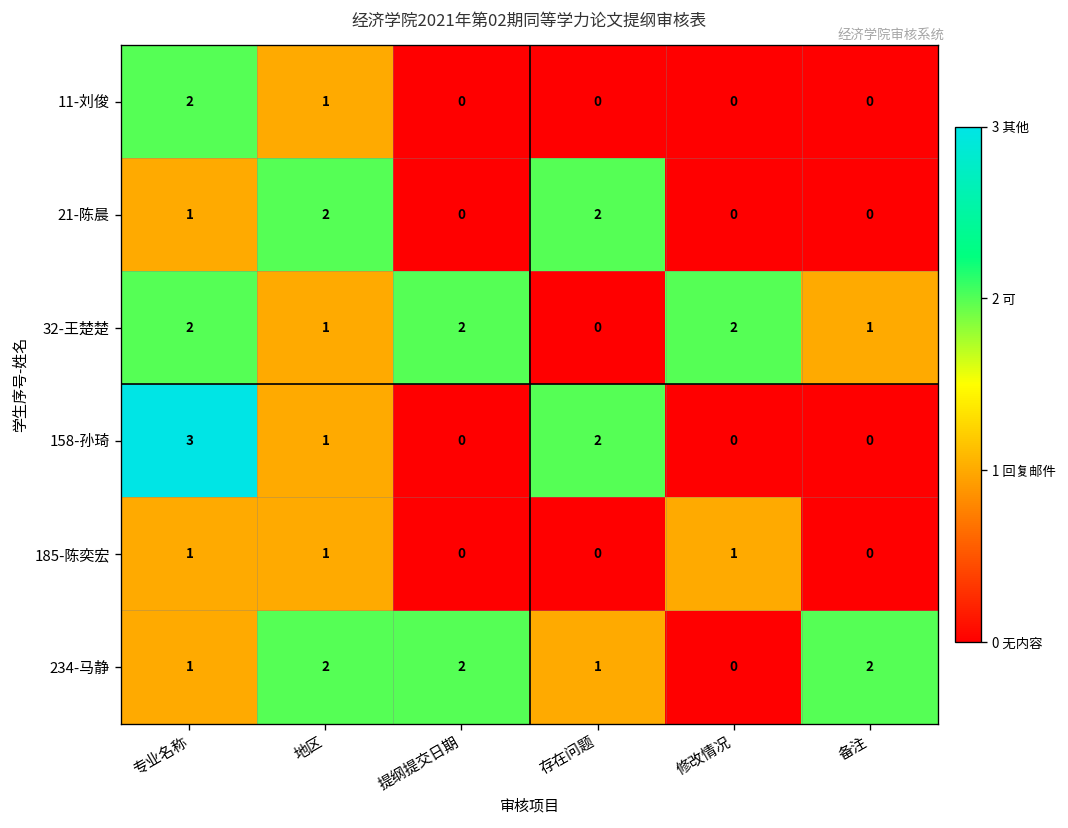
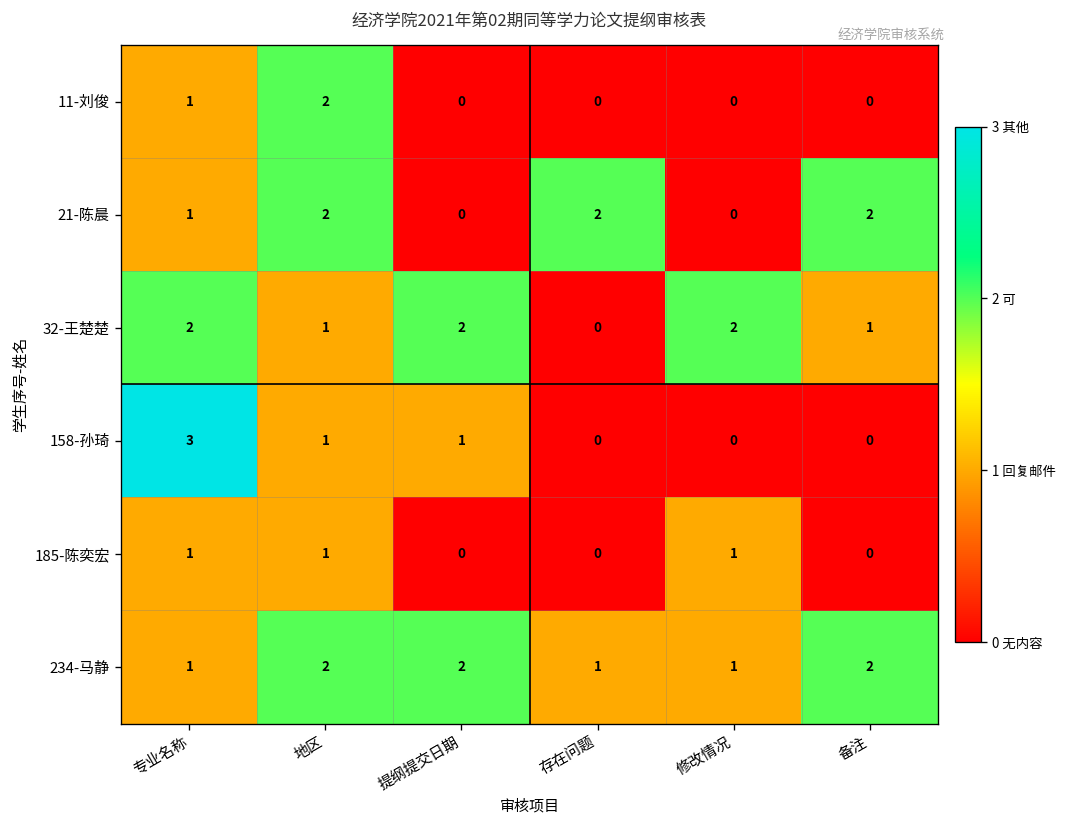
11-刘俊, 专业名称: 2 -> 1
11-刘俊, 地区: 1 -> 2
21-陈晨, 备注: 0 -> 2
158-孙琦, 提纲提交日期: 0 -> 1
158-孙琦, 存在问题: 2 -> 0
234-马静, 修改情况: 0 -> 1
